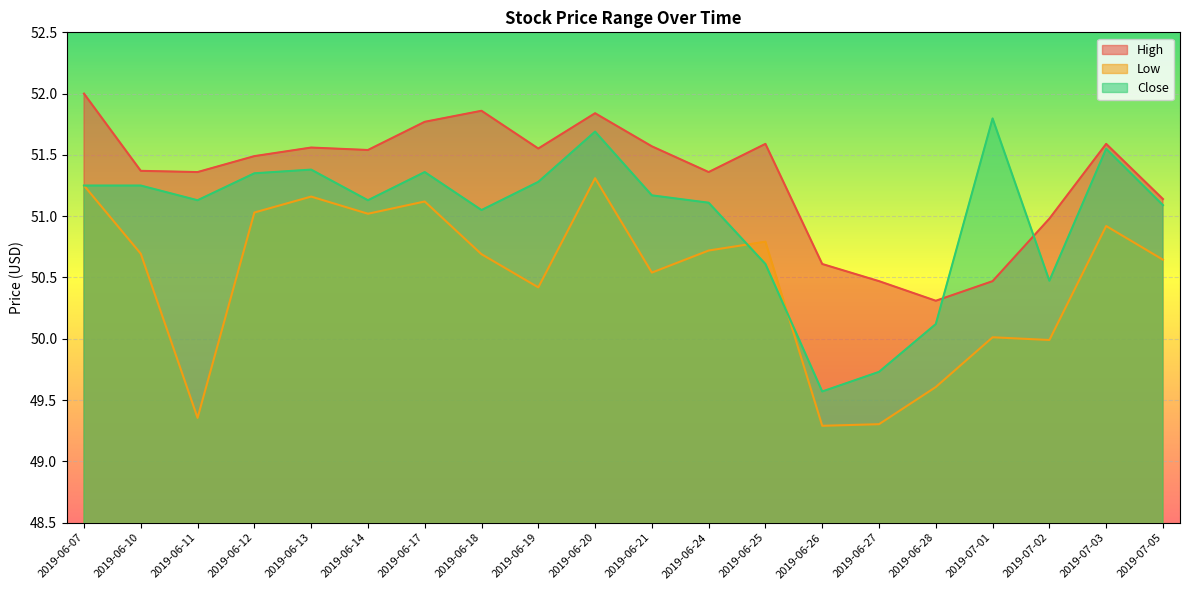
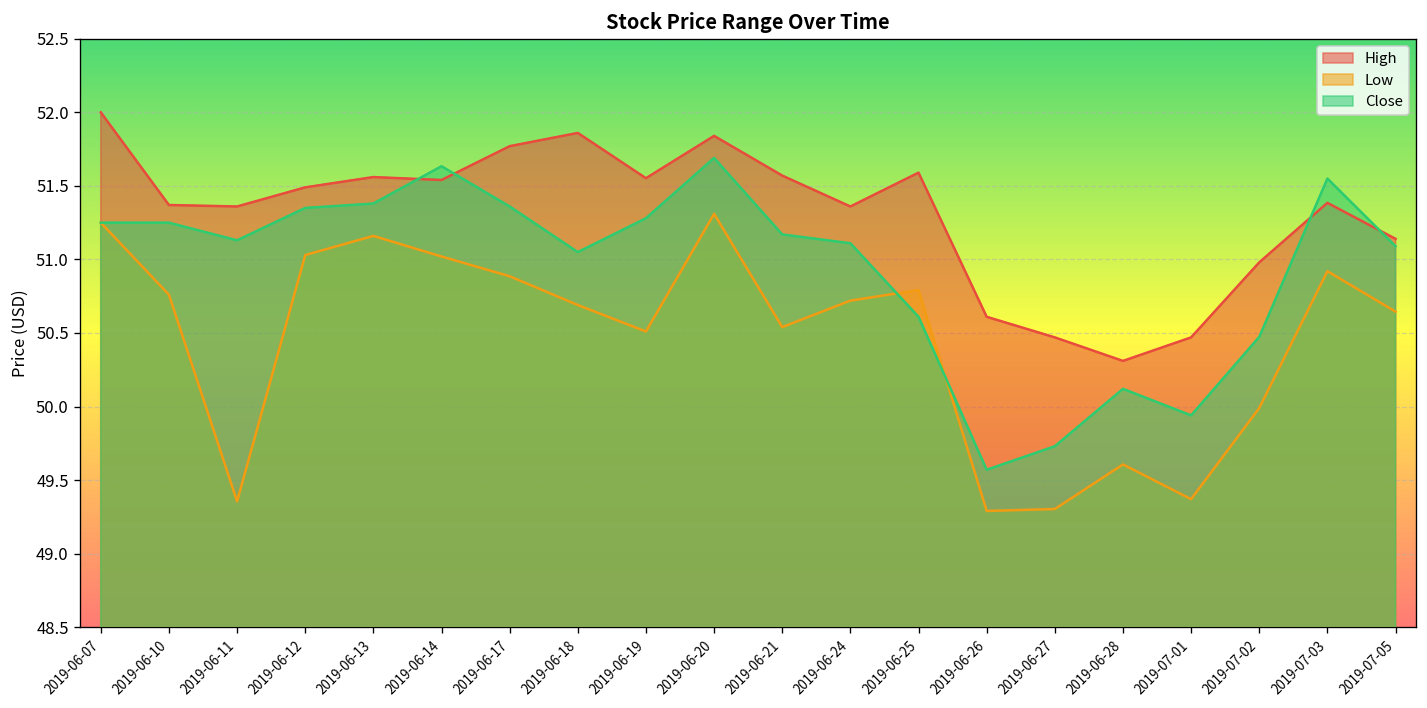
Low, 2019-06-10: 50.69 -> 50.76
Close, 2019-06-14: 51.13 -> 51.63
Low, 2019-06-17: 51.12 -> 50.89
Low, 2019-06-19: 50.42 -> 50.51
Low, 2019-07-01: 50.01 -> 49.37
Close, 2019-07-01: 51.80 -> 49.94
High, 2019-07-03: 51.59 -> 51.38
